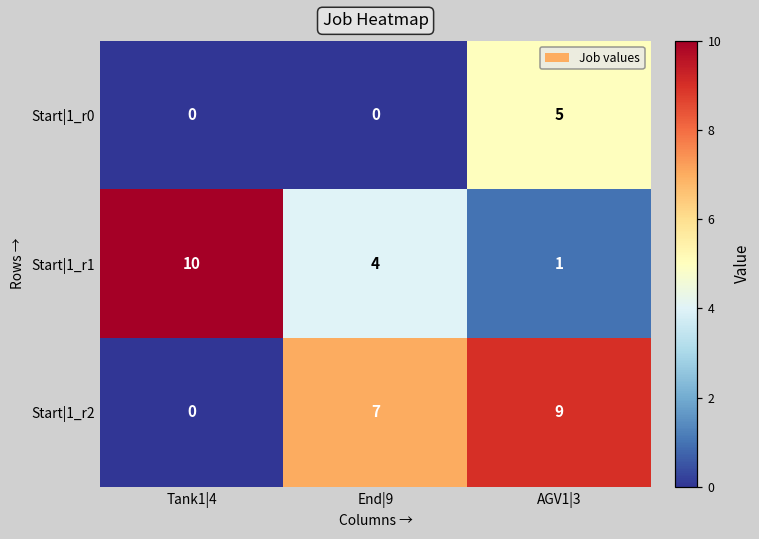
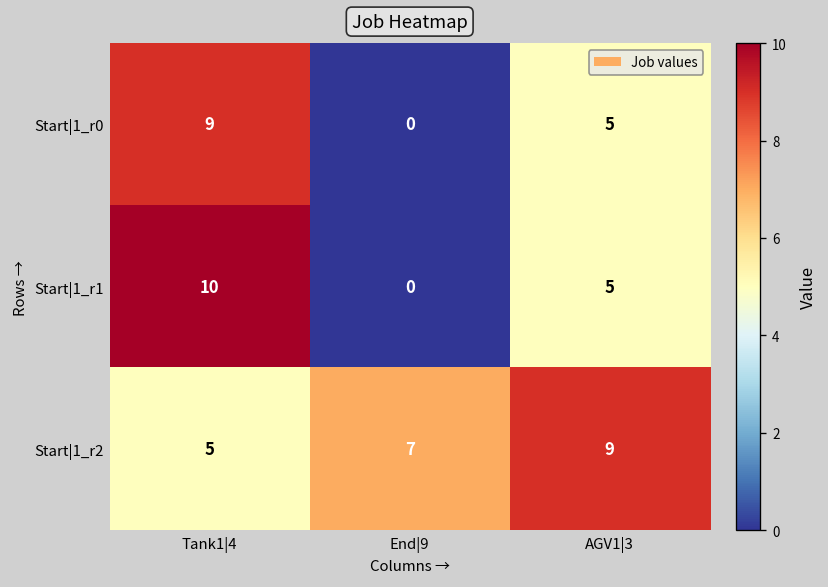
Start|1_r0, Tank1|4: 0 -> 9
Start|1_r1, End|9: 4 -> 0
Start|1_r1, AGV1|3: 1 -> 5
Start|1_r2, Tank1|4: 0 -> 5
